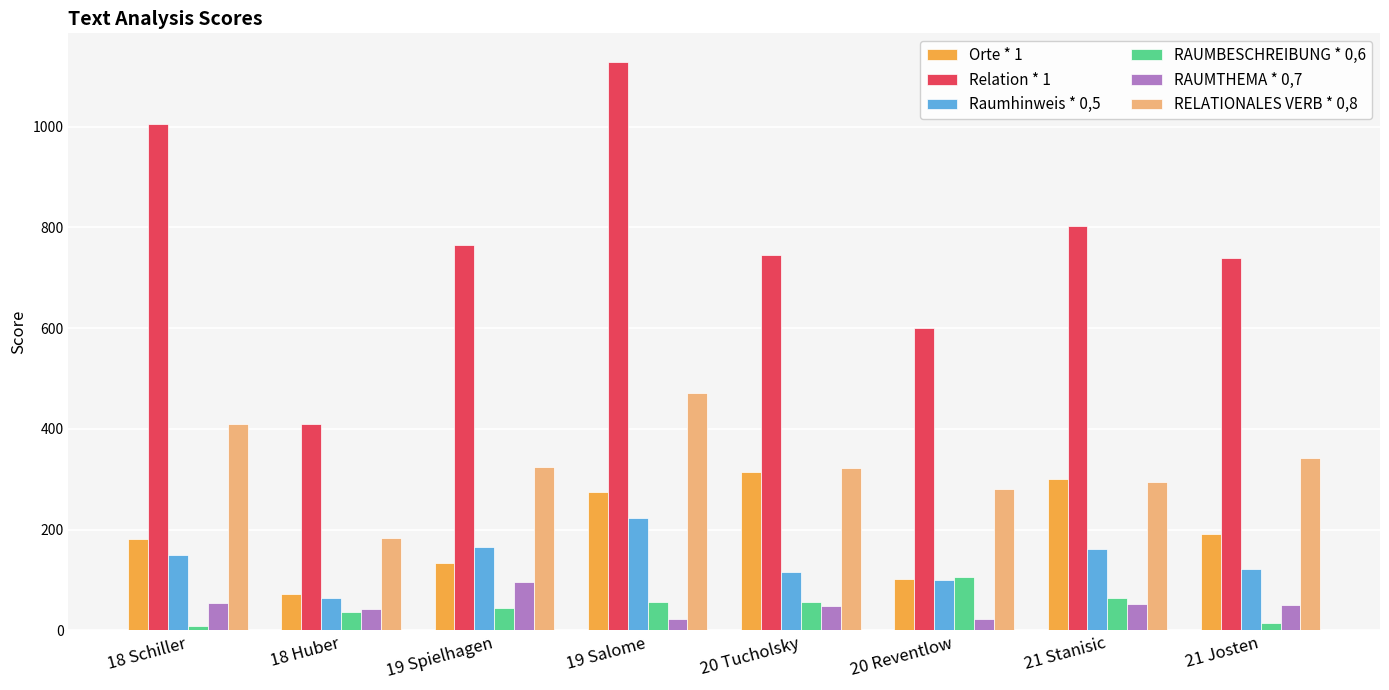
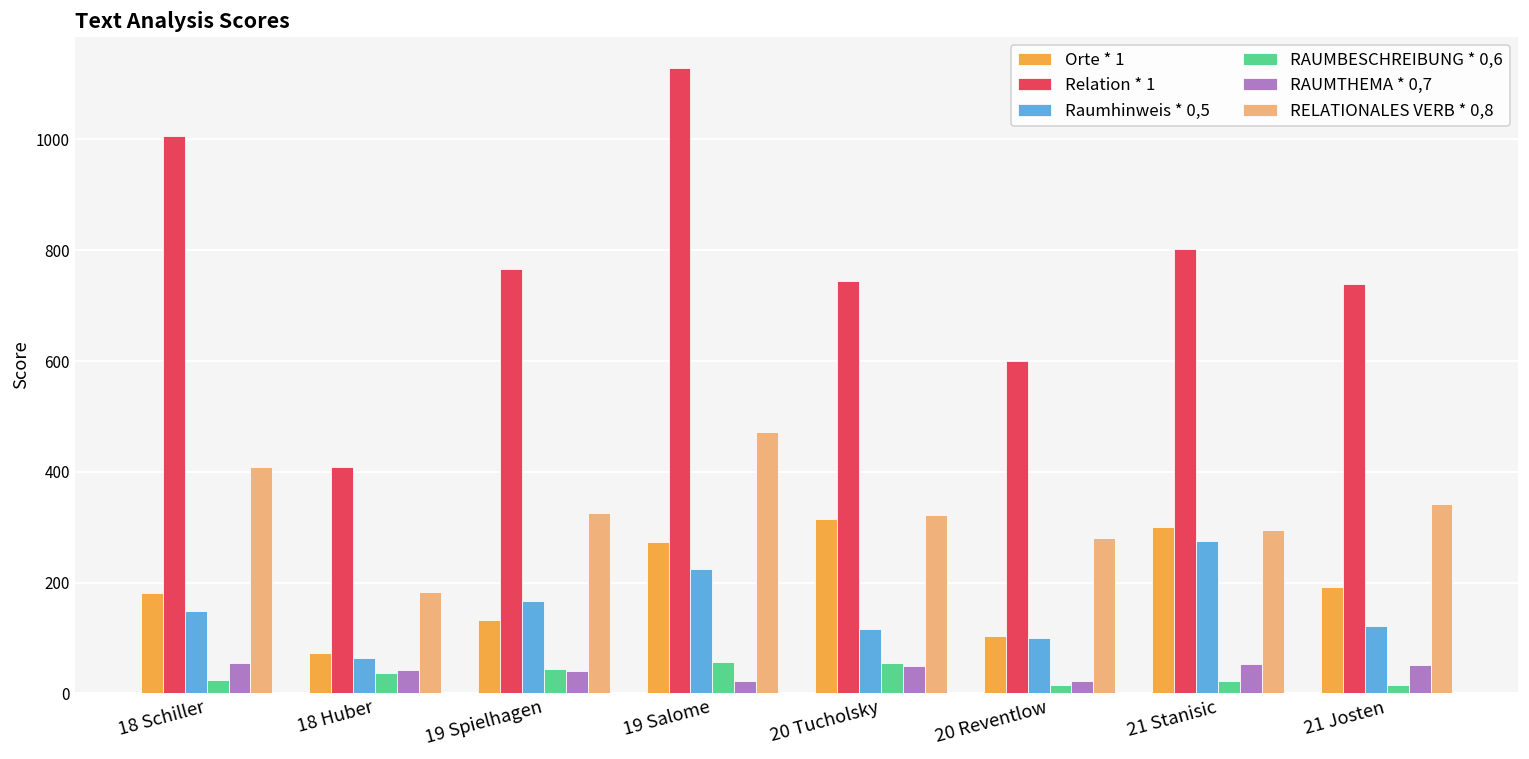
RAUMBESCHREIBUNG * 0,6, 18 Schiller: 10 -> 20
RAUMTHEMA * 0,7, 19 Spielhagen: 100 -> 40
RAUMBESCHREIBUNG * 0,6, 20 Reventlow: 110 -> 20
Raumhinweis * 0,5, 21 Stanisic: 160 -> 280
RAUMBESCHREIBUNG * 0,6, 21 Stanisic: 60 -> 20
